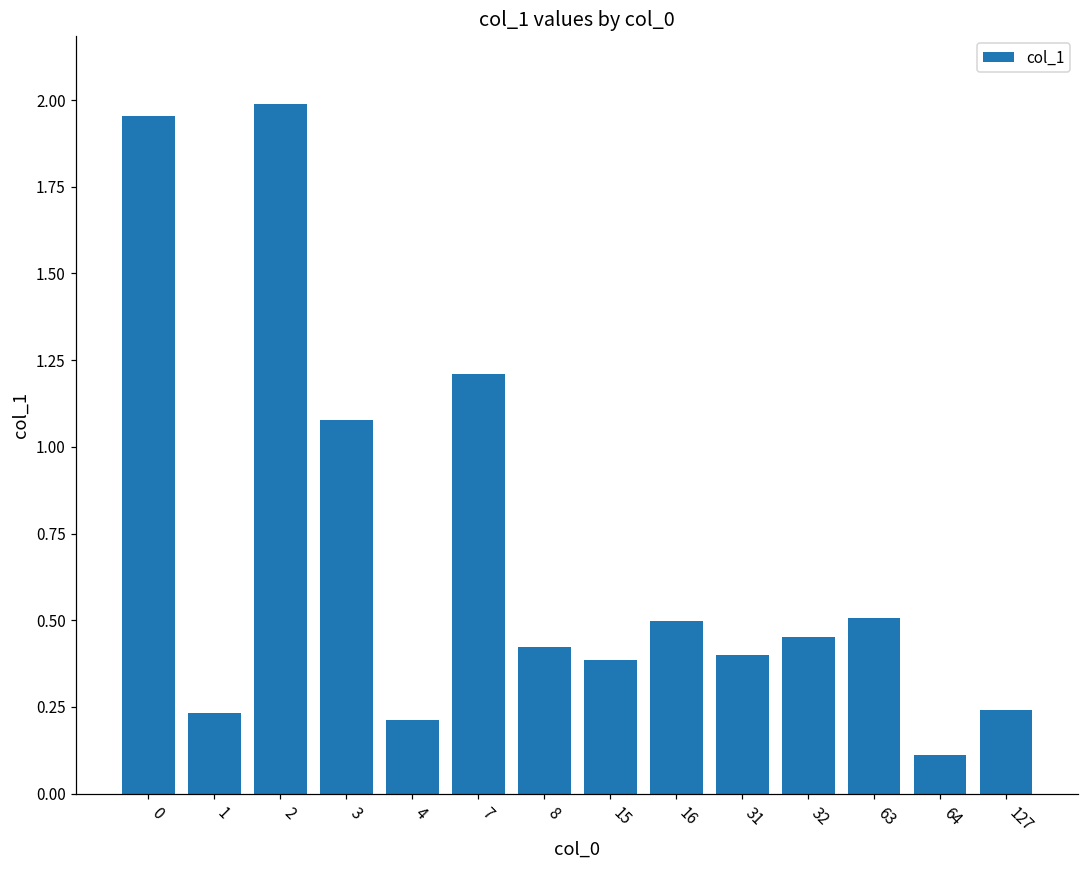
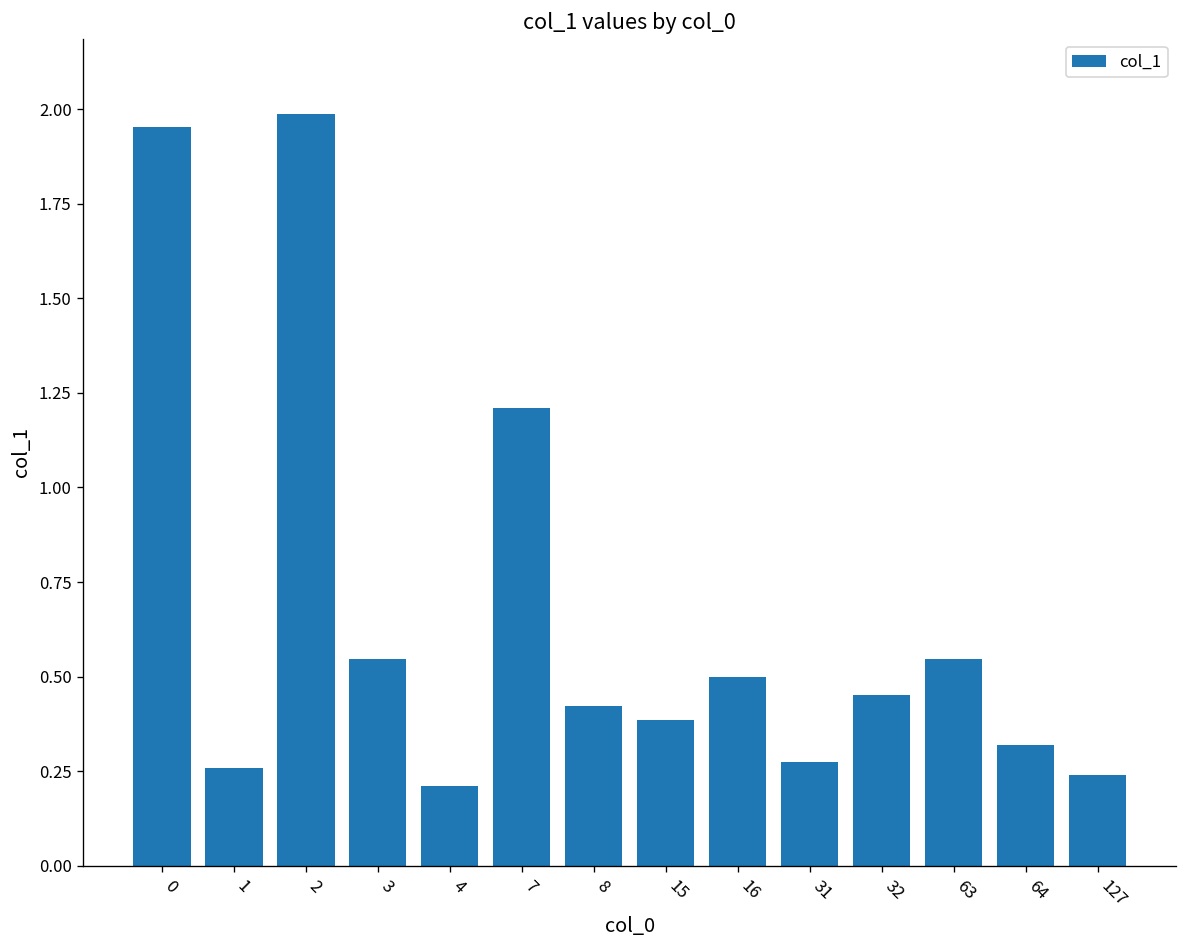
1: 0.23 -> 0.26
3: 1.08 -> 0.55
31: 0.40 -> 0.27
63: 0.51 -> 0.55
64: 0.11 -> 0.32
